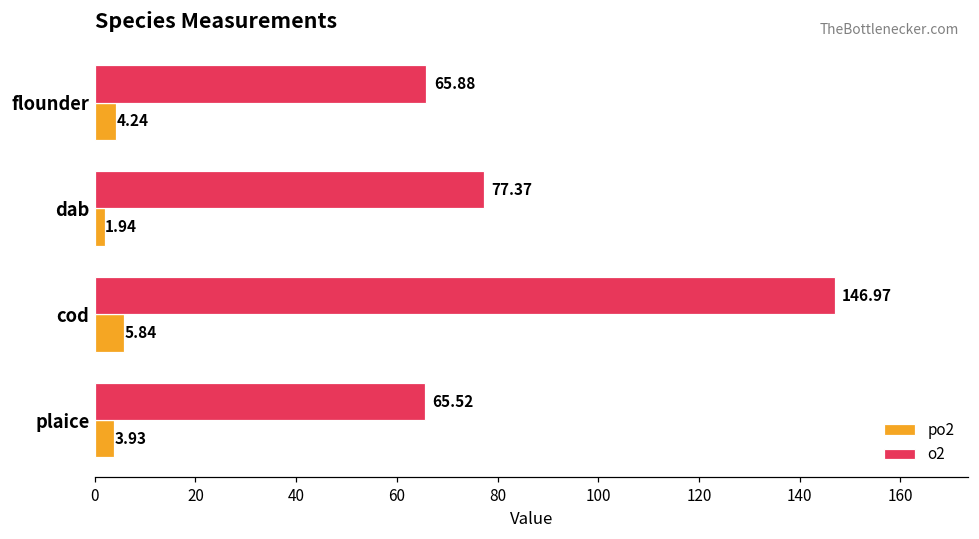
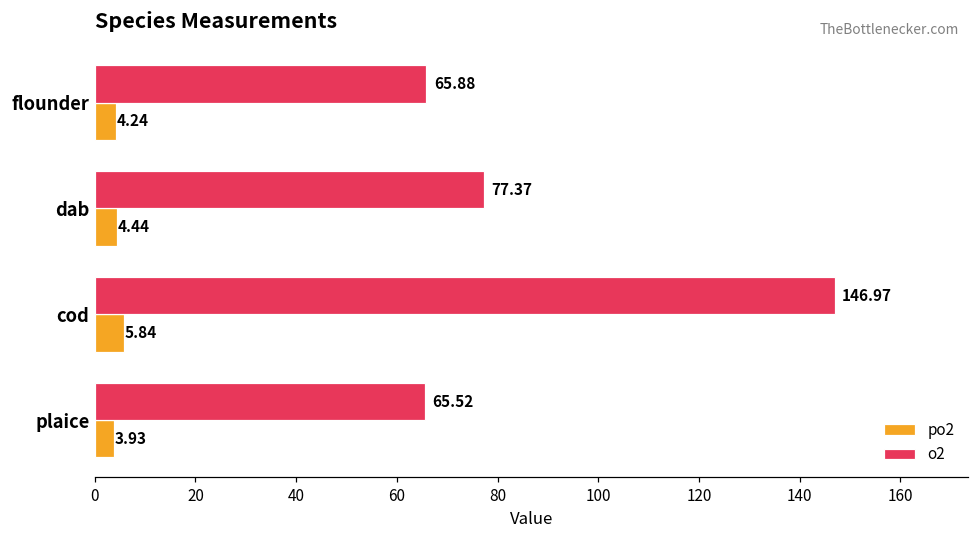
po2, dab: 1.94 -> 4.44
